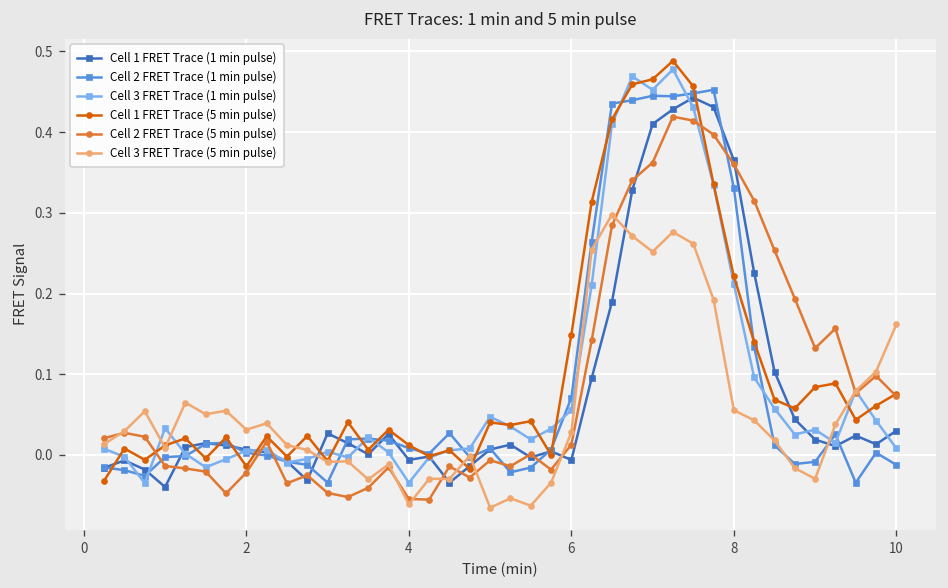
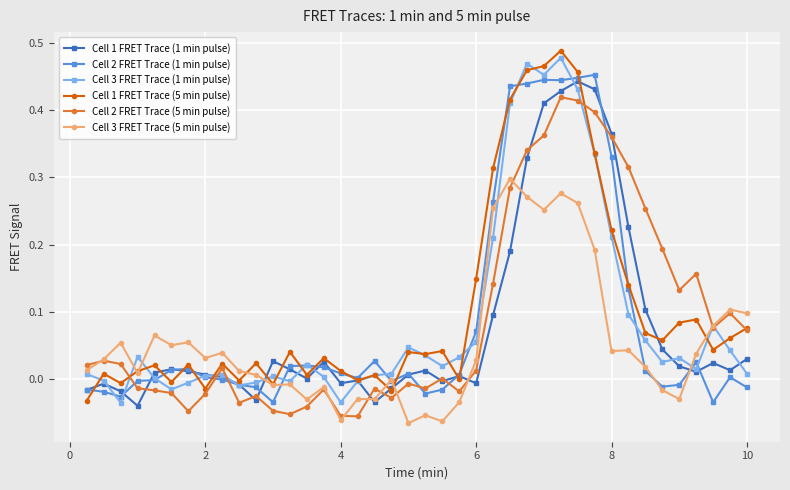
Cell 3 FRET Trace (5 min pulse), 8: 0.06 -> 0.04
Cell 3 FRET Trace (5 min pulse), 10: 0.16 -> 0.10
